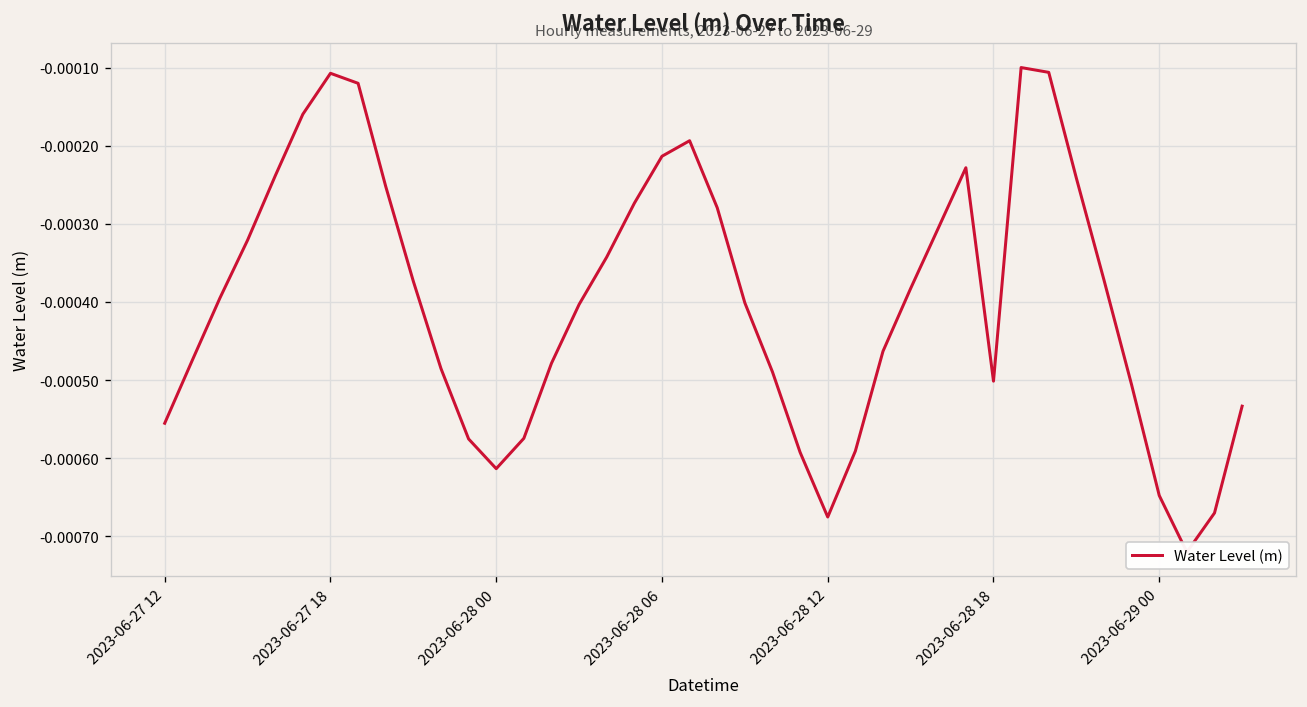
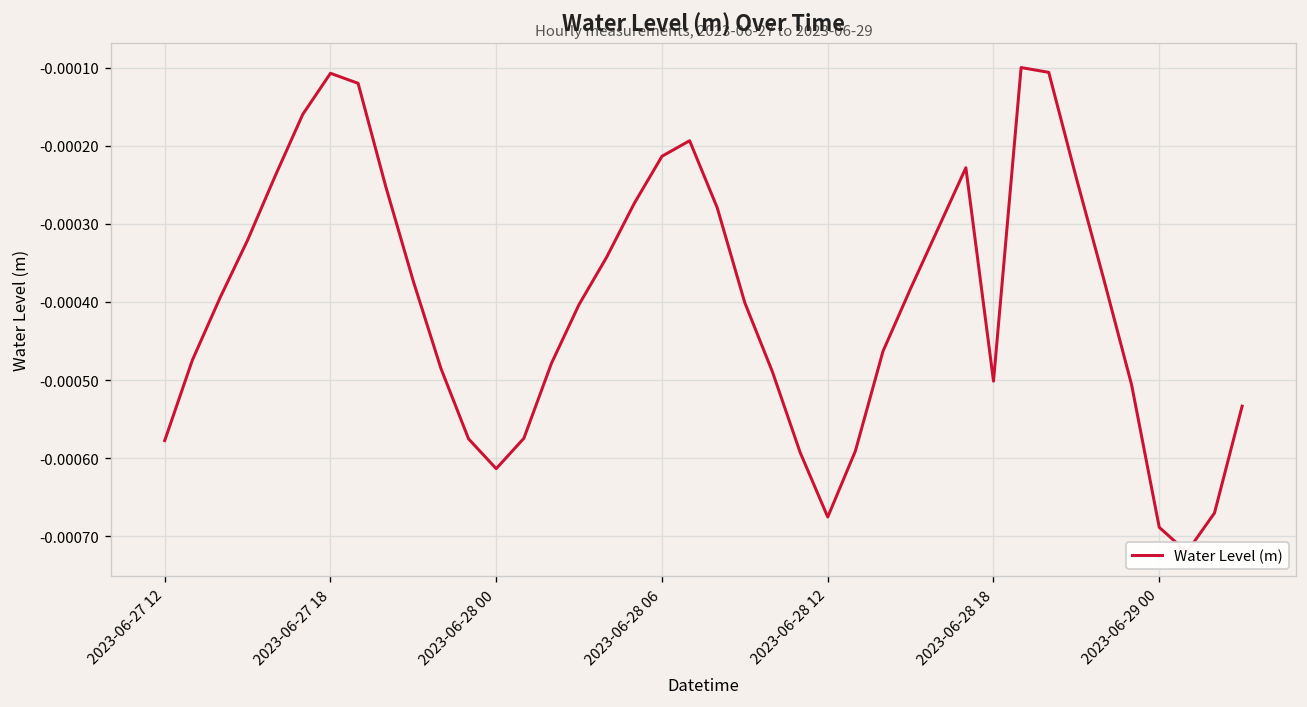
2023-06-27 12: -0.00056 -> -0.00058
2023-06-29 00: -0.00065 -> -0.00069
